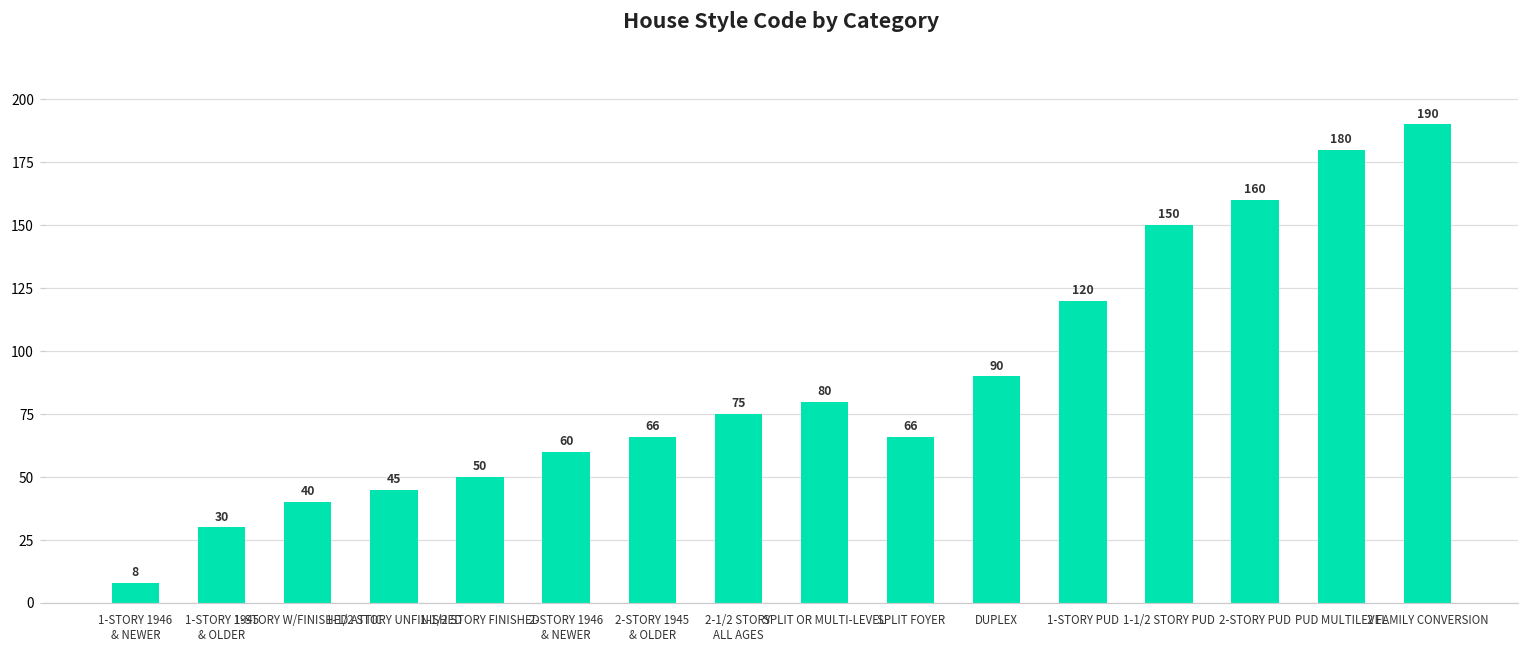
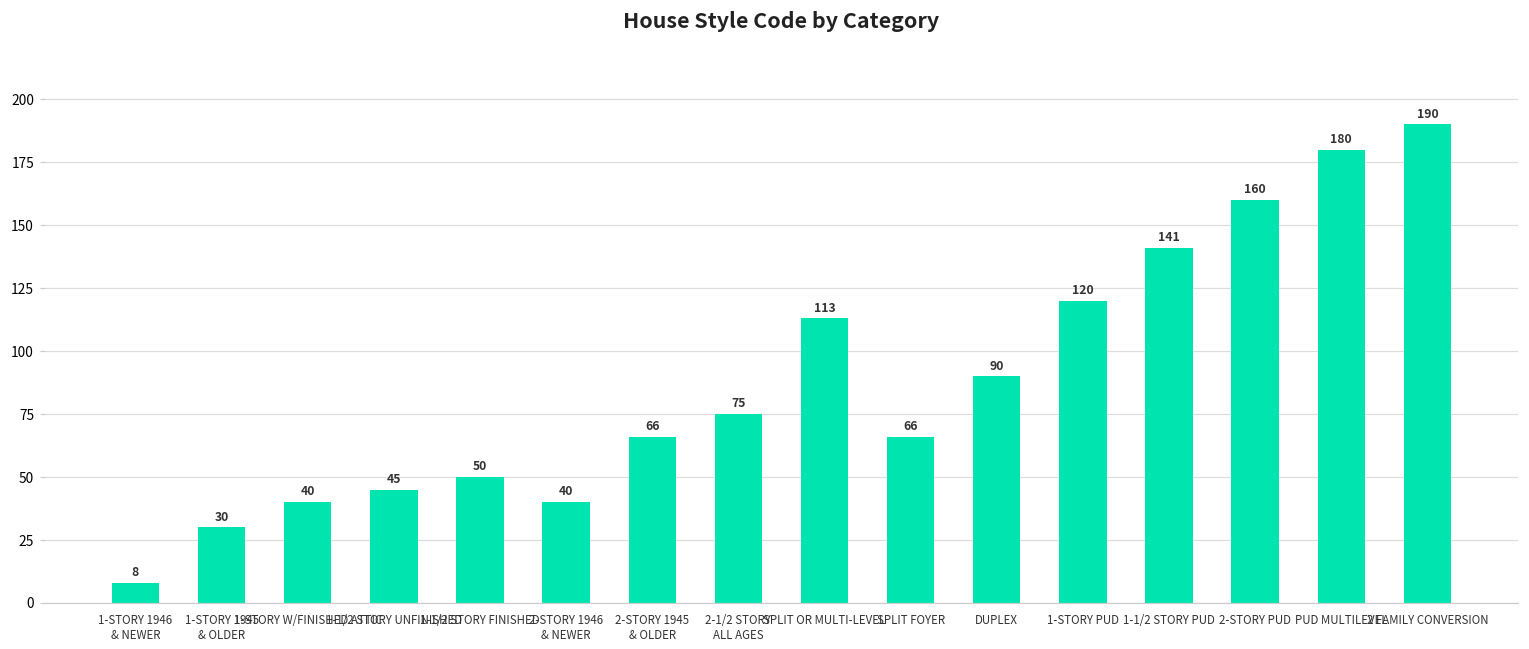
2-STORY 1946 & NEWER: 60 -> 40
SPLIT OR MULTI-LEVEL: 80 -> 113
1-1/2 STORY PUD: 150 -> 141
